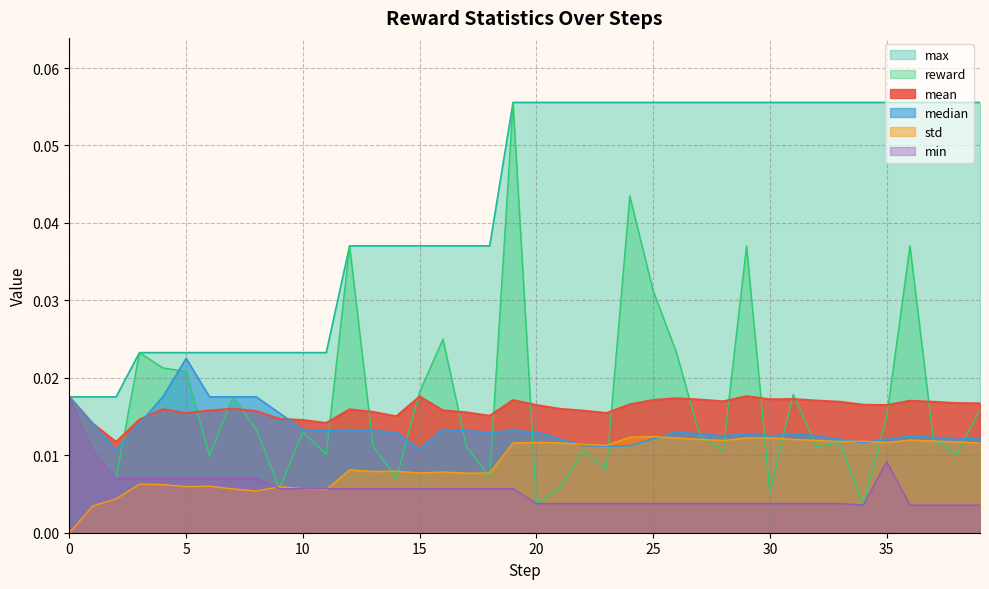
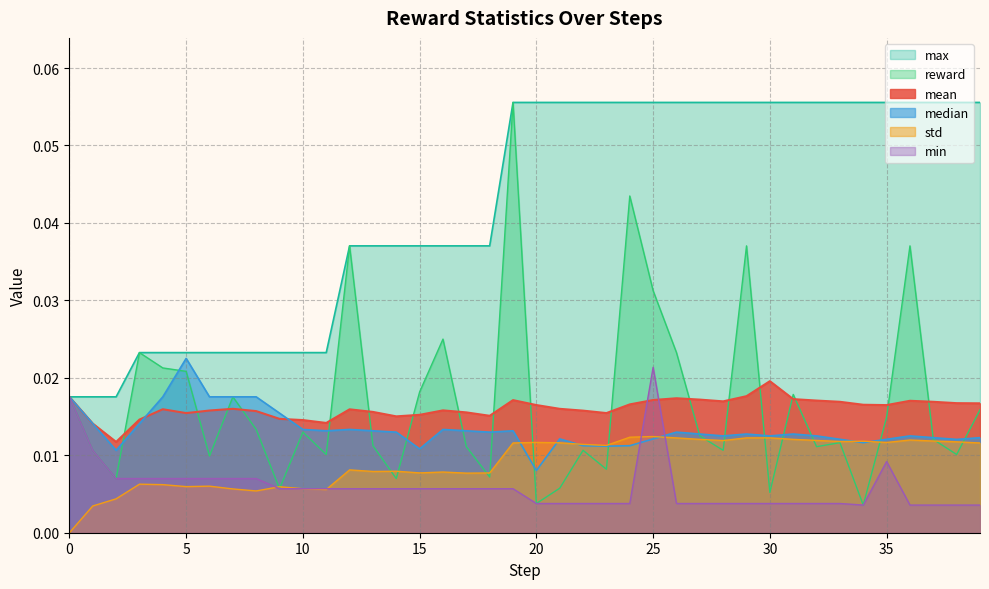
mean, 15: 0.018 -> 0.015
median, 20: 0.013 -> 0.008
min, 25: 0.004 -> 0.021
mean, 30: 0.017 -> 0.020
